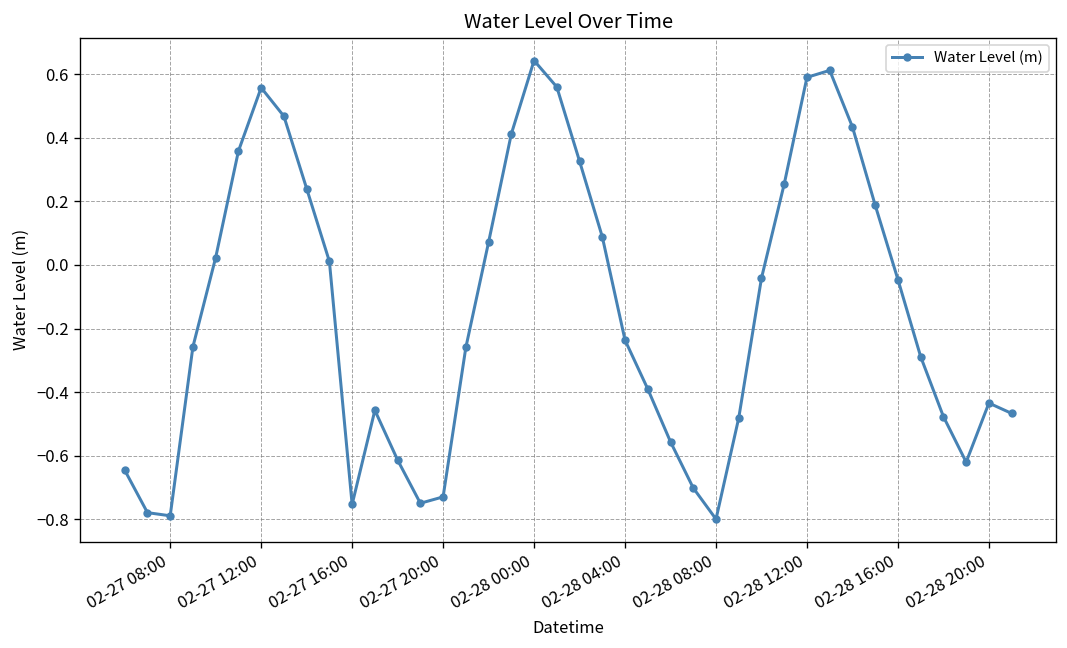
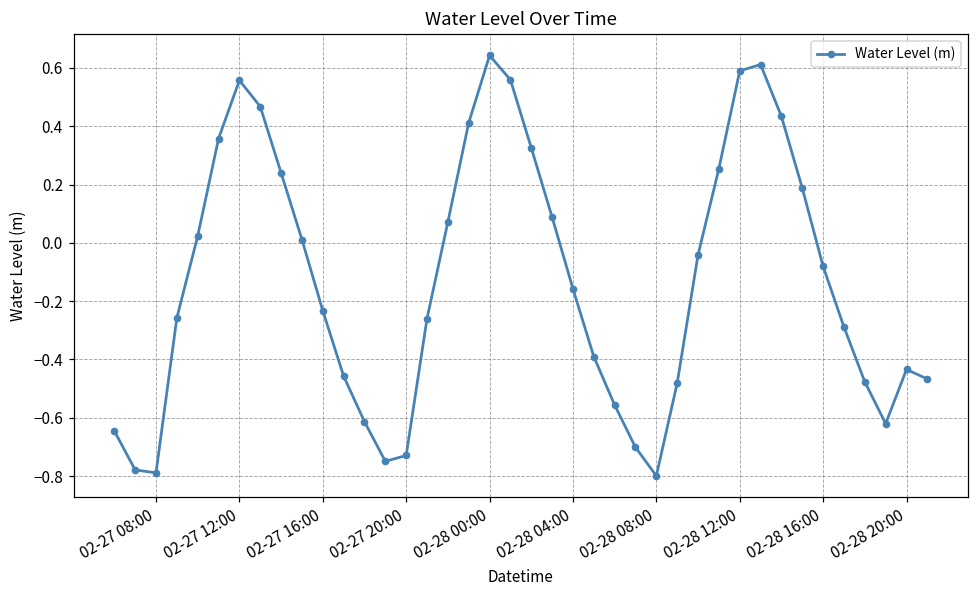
02-27 16:00: -0.75 -> -0.23
02-28 04:00: -0.24 -> -0.16
02-28 16:00: -0.05 -> -0.08
